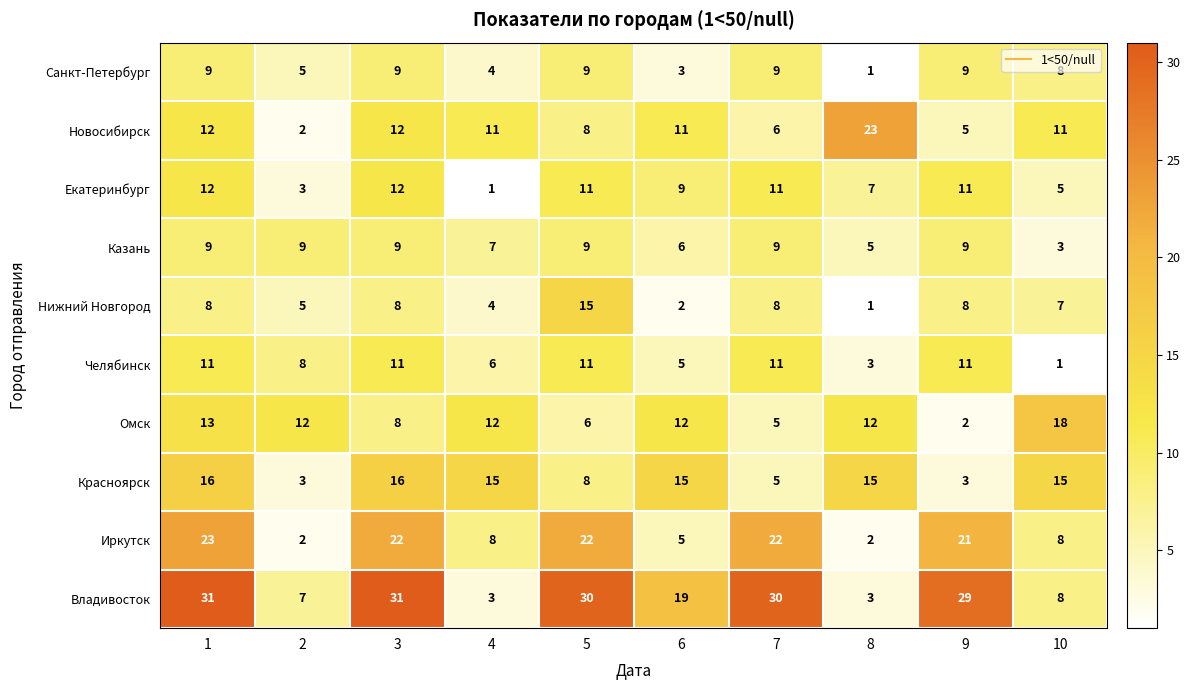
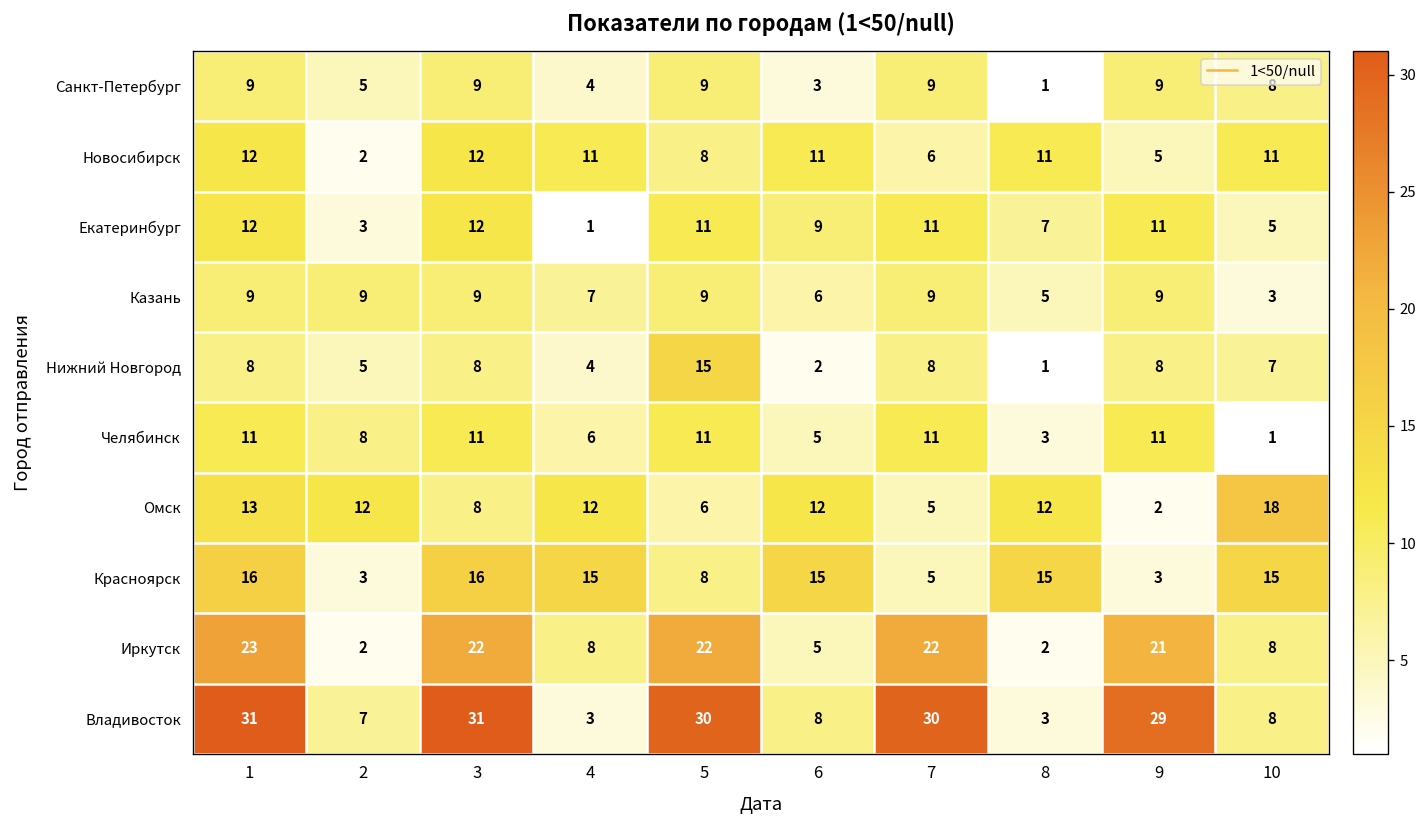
Новосибирск, 8: 23 -> 11
Владивосток, 6: 19 -> 8
